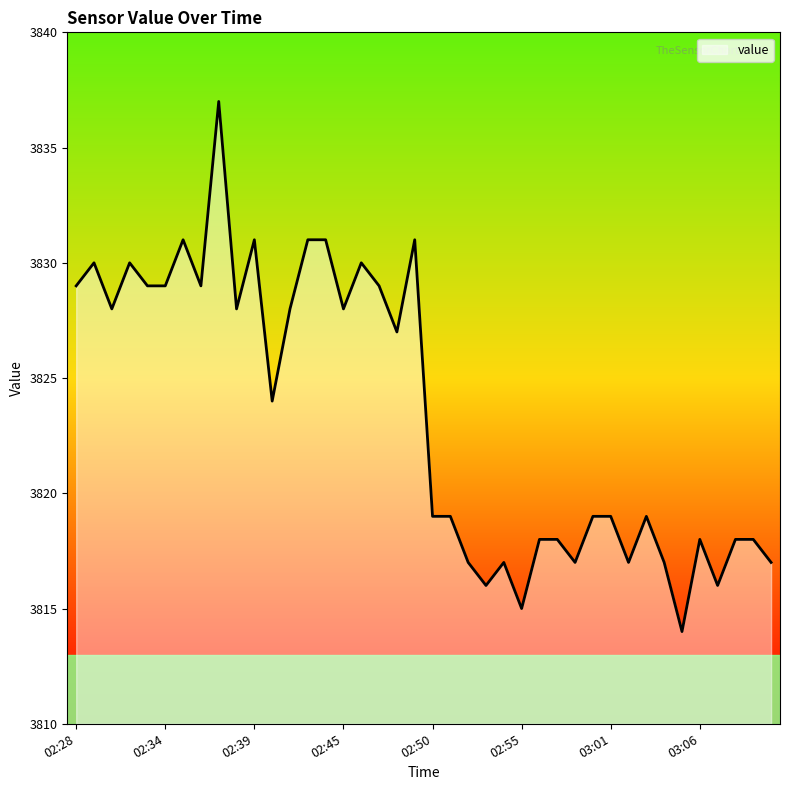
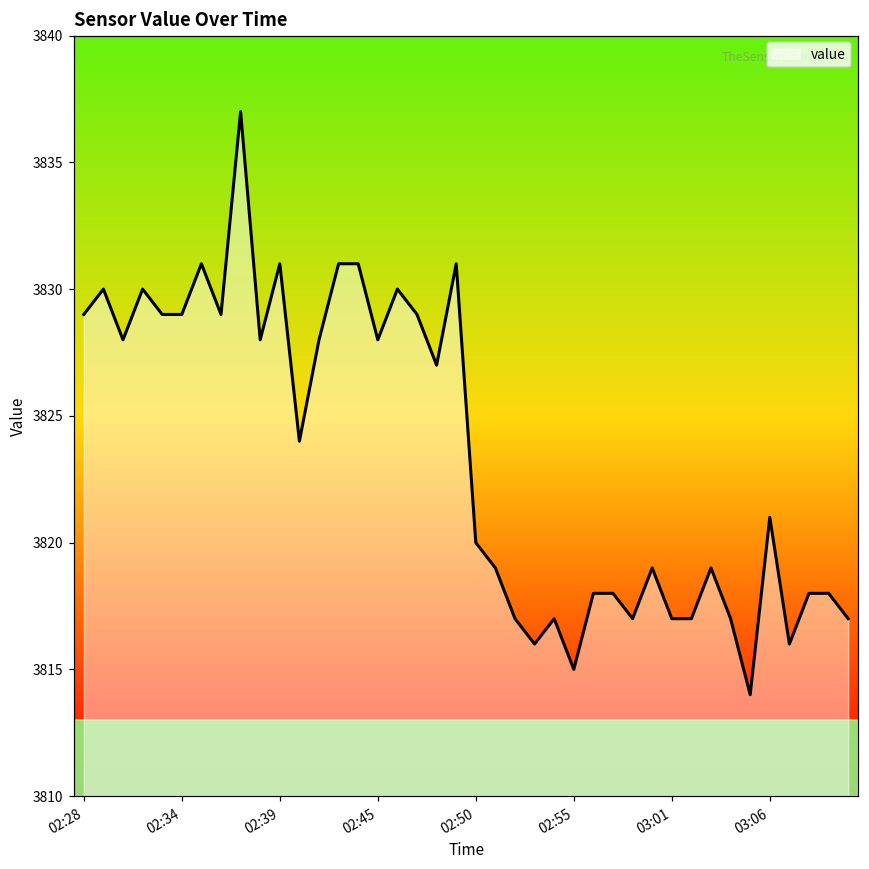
02:50: 3819 -> 3820
03:01: 3819 -> 3817
03:06: 3818 -> 3821
